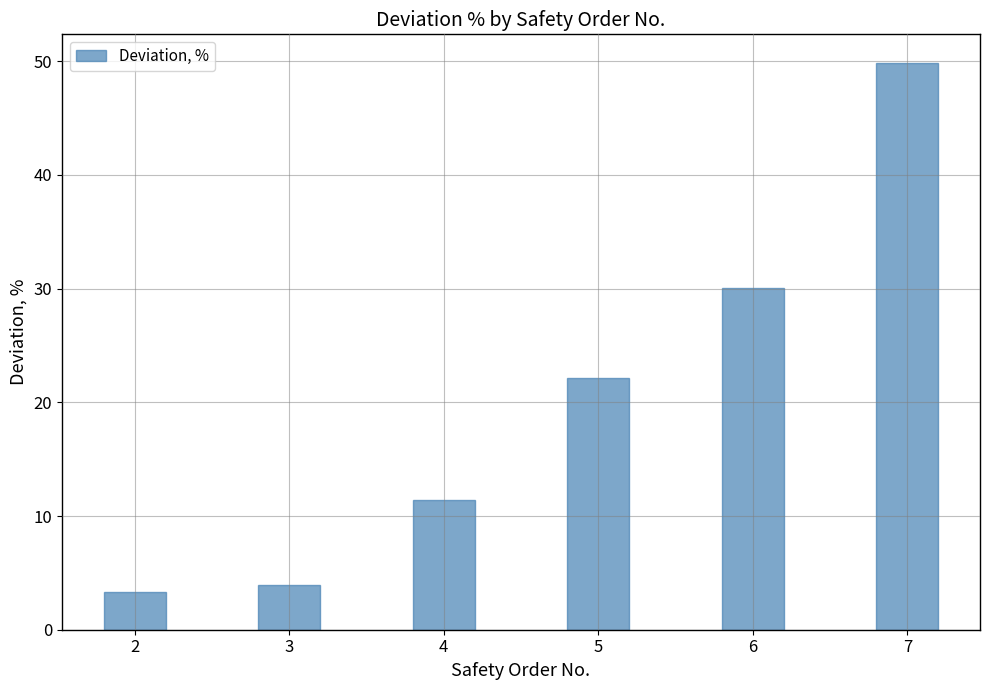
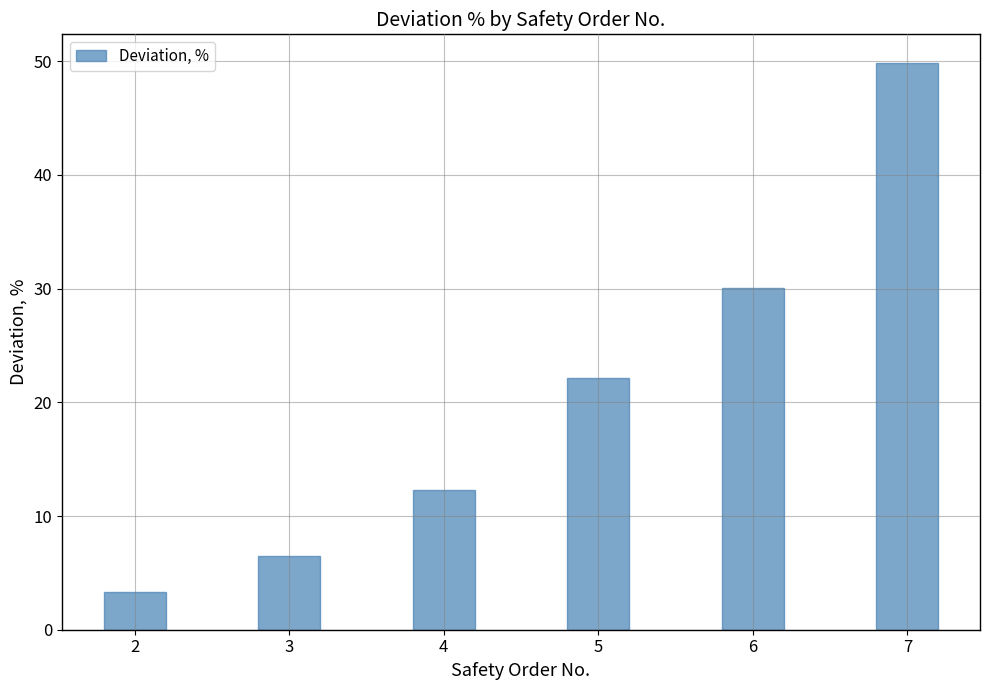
3: 3.9 -> 6.5
4: 11.4 -> 12.3
